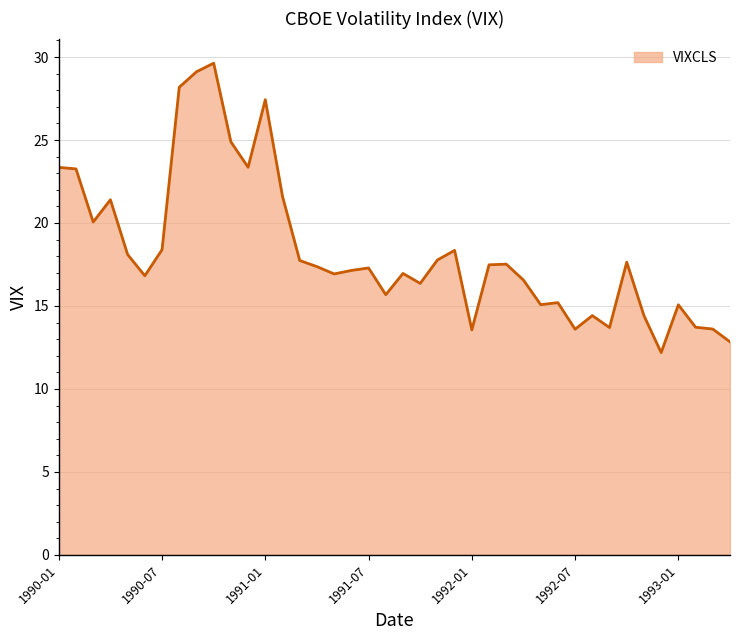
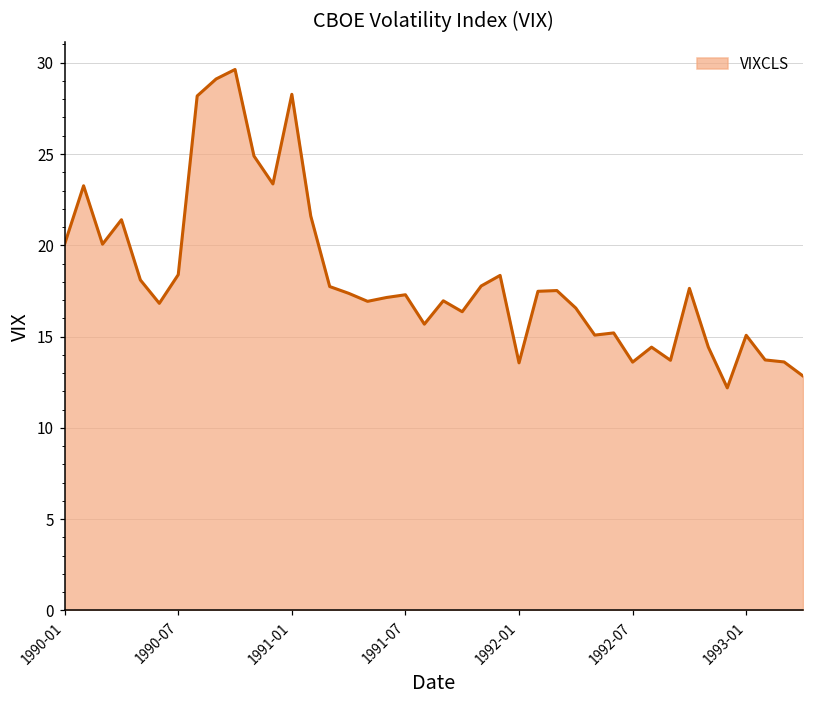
1990-01: 23.4 -> 20.1
1991-01: 27.4 -> 28.3
